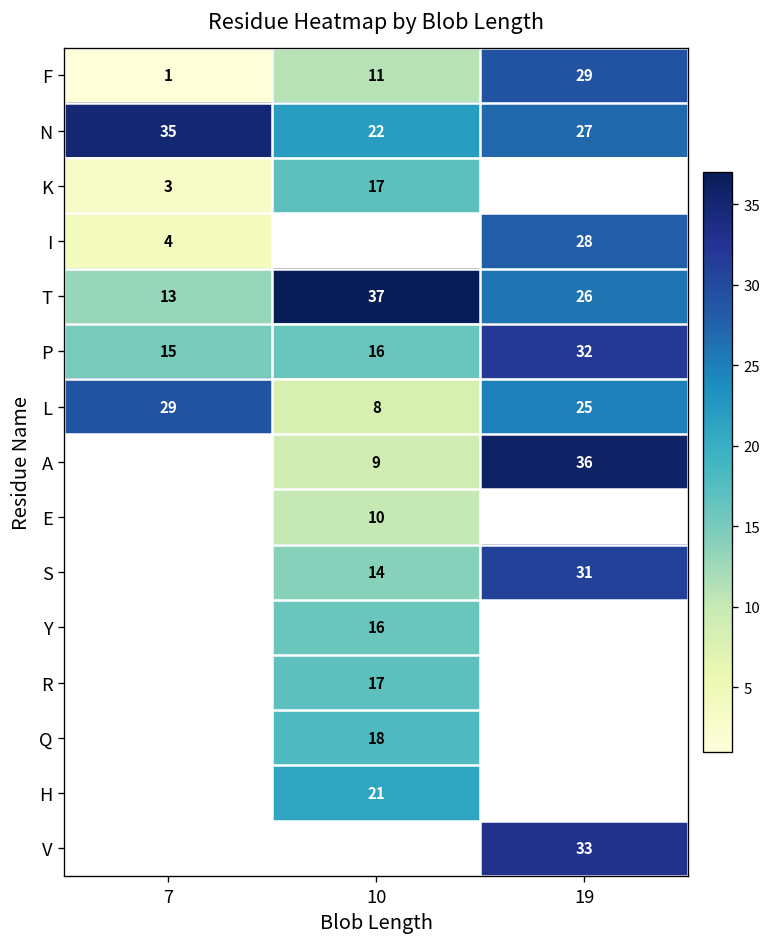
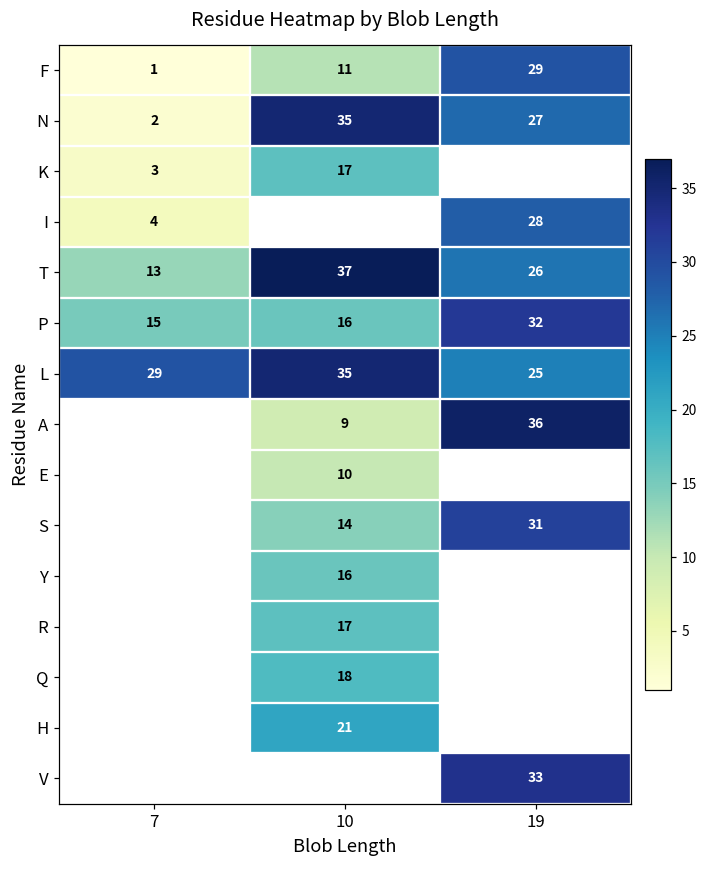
N, 7: 35 -> 2
N, 10: 22 -> 35
L, 10: 8 -> 35
